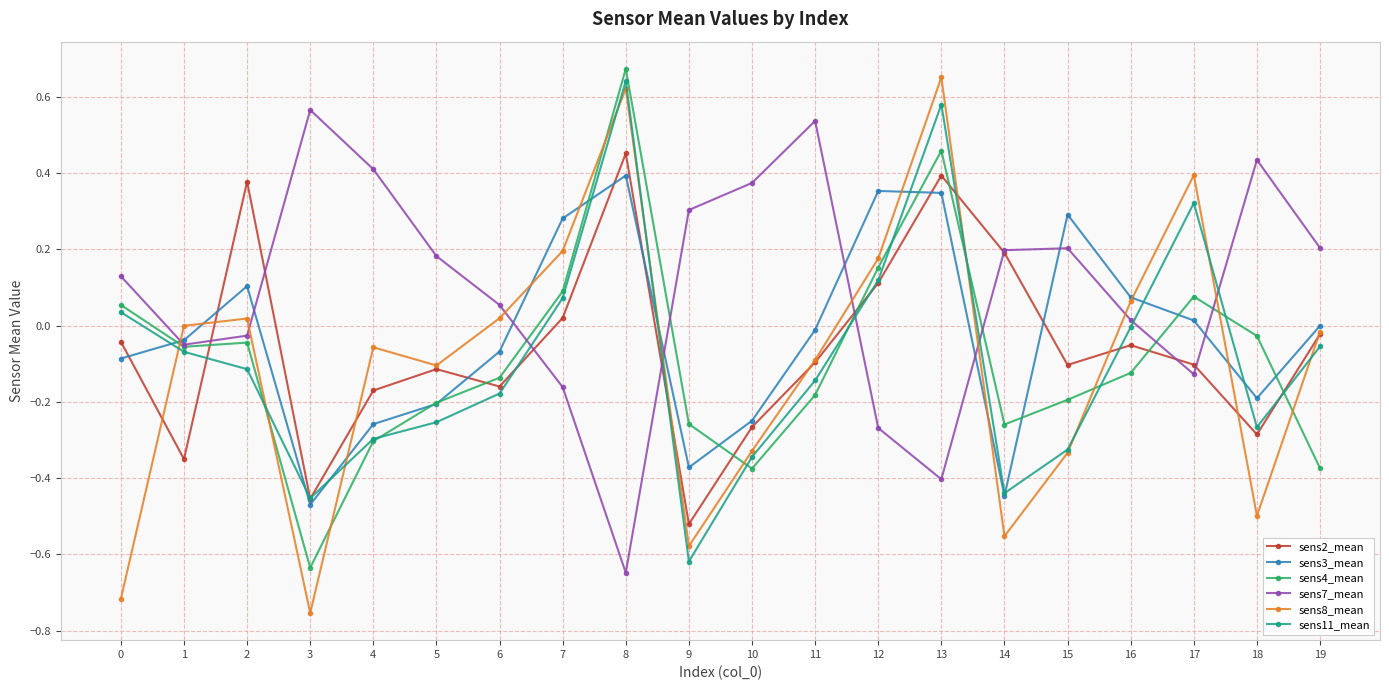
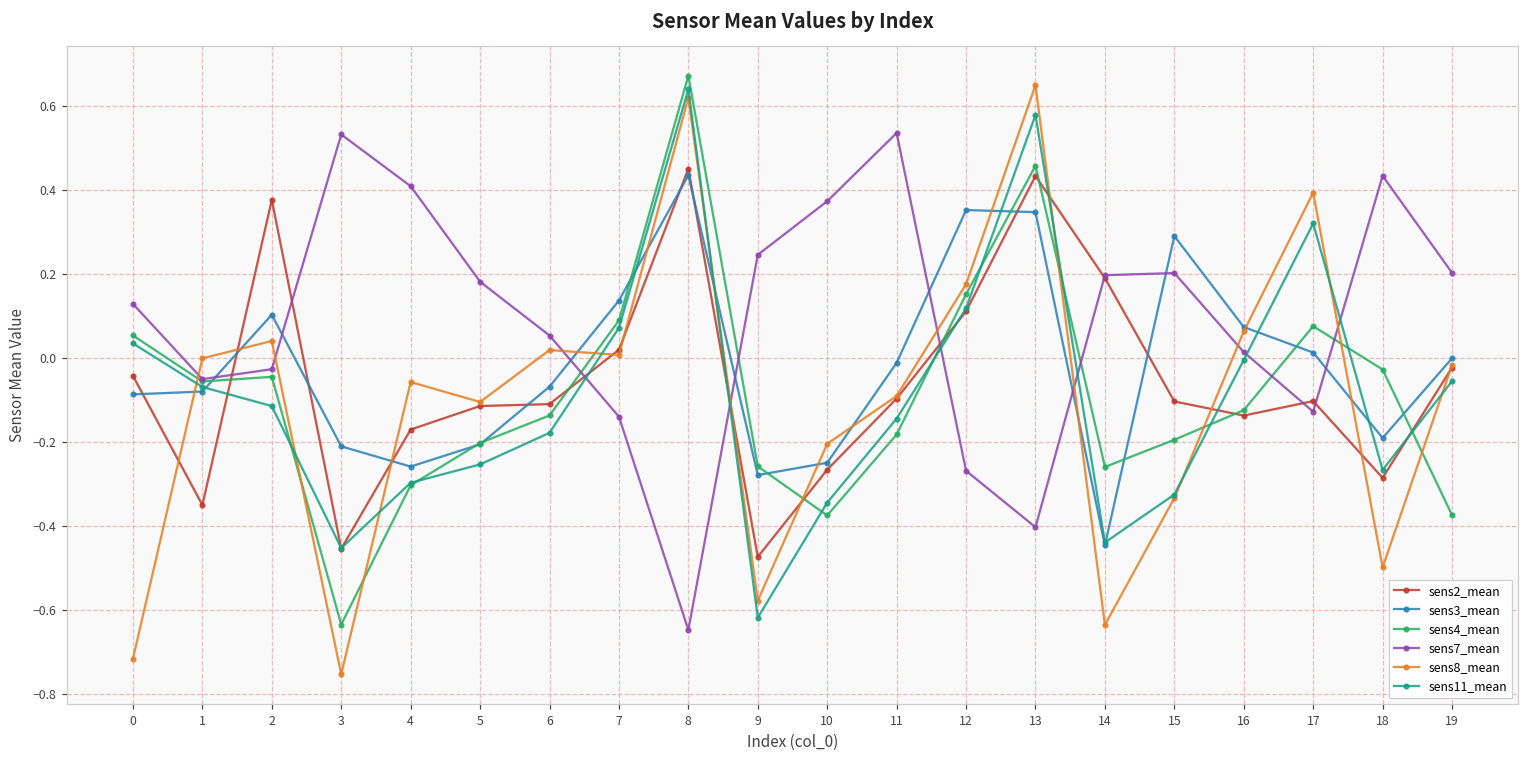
sens3_mean, 1: -0.04 -> -0.08
sens8_mean, 2: 0.02 -> 0.04
sens3_mean, 3: -0.47 -> -0.21
sens7_mean, 3: 0.57 -> 0.53
sens2_mean, 6: -0.16 -> -0.11
sens3_mean, 7: 0.28 -> 0.14
sens7_mean, 7: -0.16 -> -0.14
sens8_mean, 7: 0.20 -> 0.01
sens3_mean, 8: 0.39 -> 0.44
sens2_mean, 9: -0.52 -> -0.47
sens3_mean, 9: -0.37 -> -0.28
sens7_mean, 9: 0.30 -> 0.25
sens8_mean, 10: -0.33 -> -0.20
sens2_mean, 13: 0.39 -> 0.43
sens8_mean, 14: -0.55 -> -0.64
sens2_mean, 16: -0.05 -> -0.14
